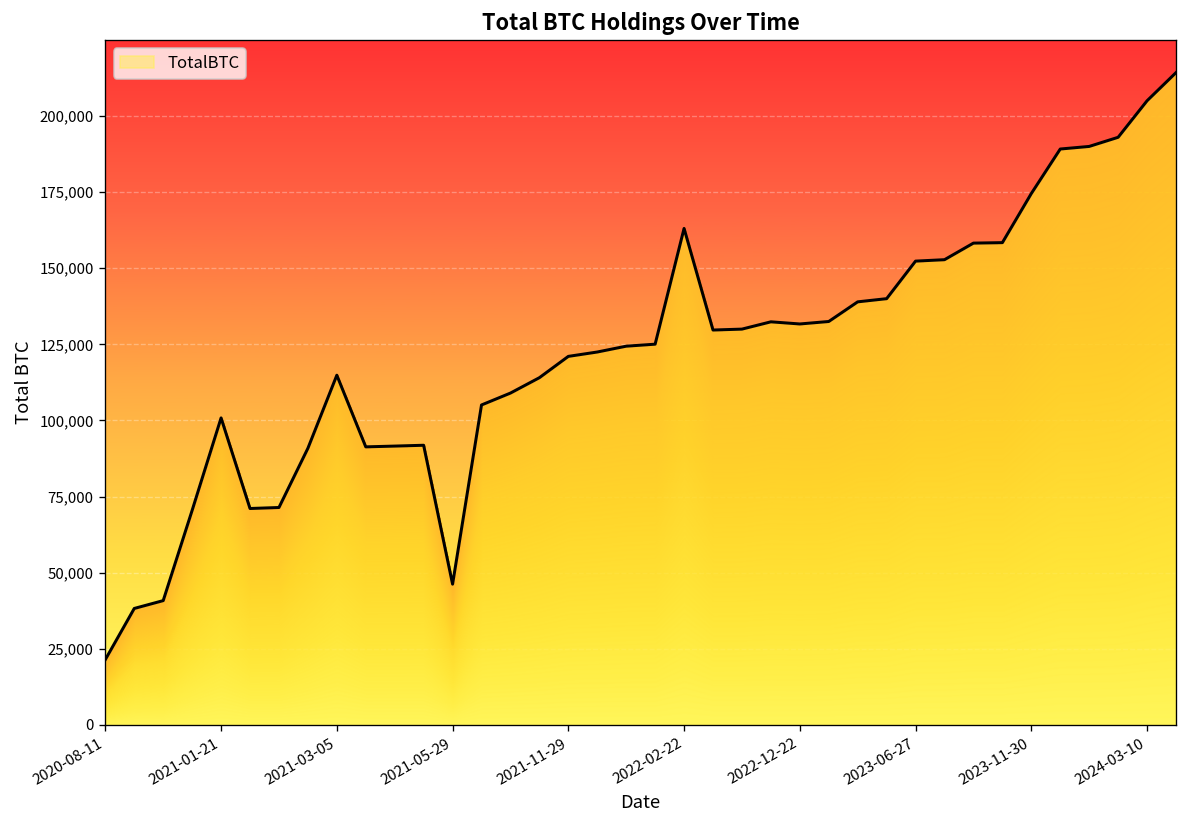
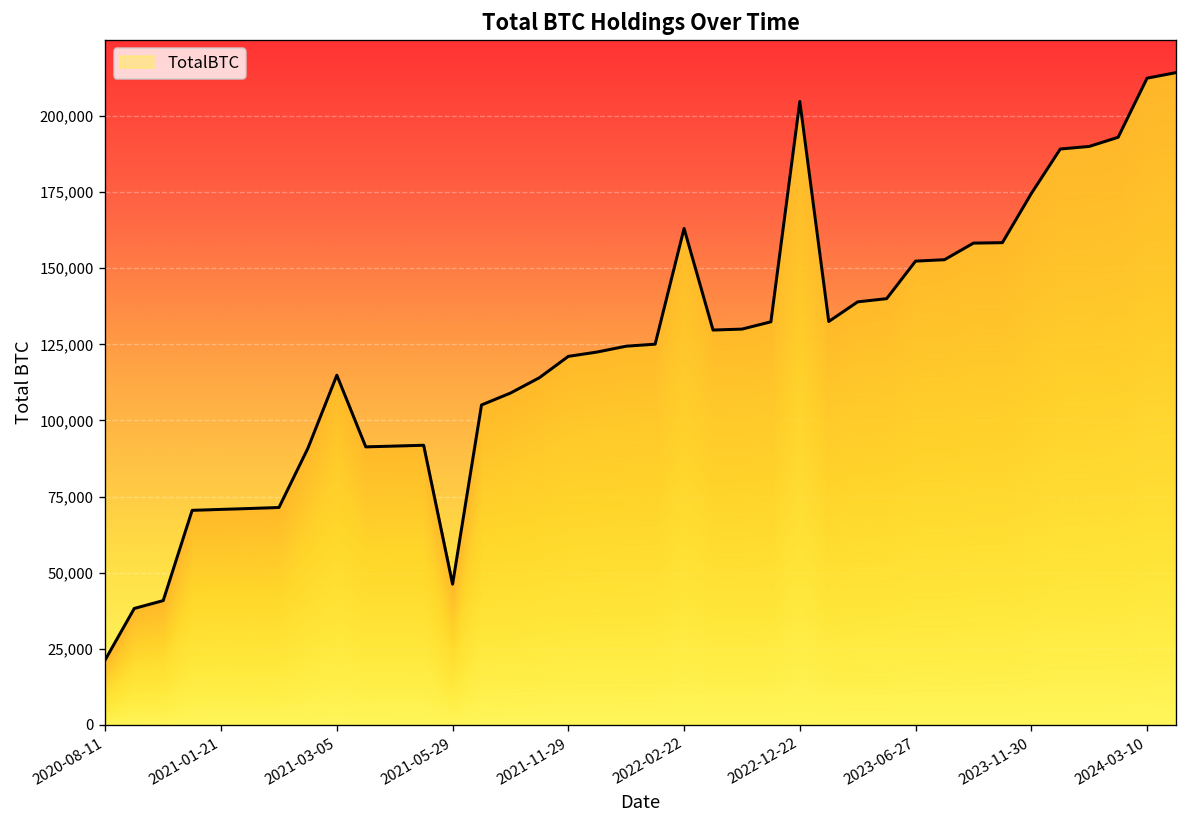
2021-01-21: 101,000 -> 71,000
2022-12-22: 132,000 -> 205,000
2024-03-10: 205,000 -> 212,000
